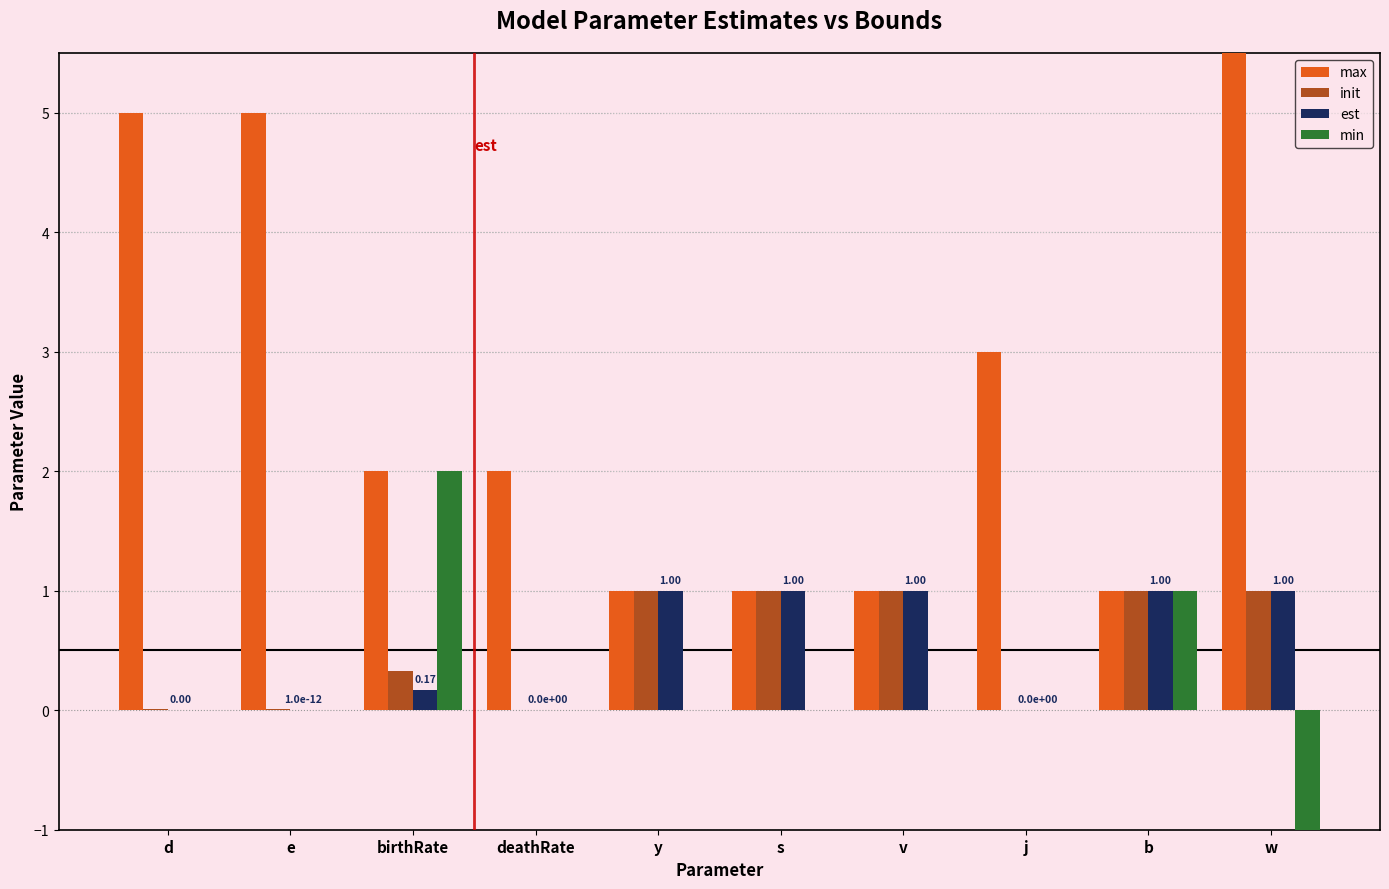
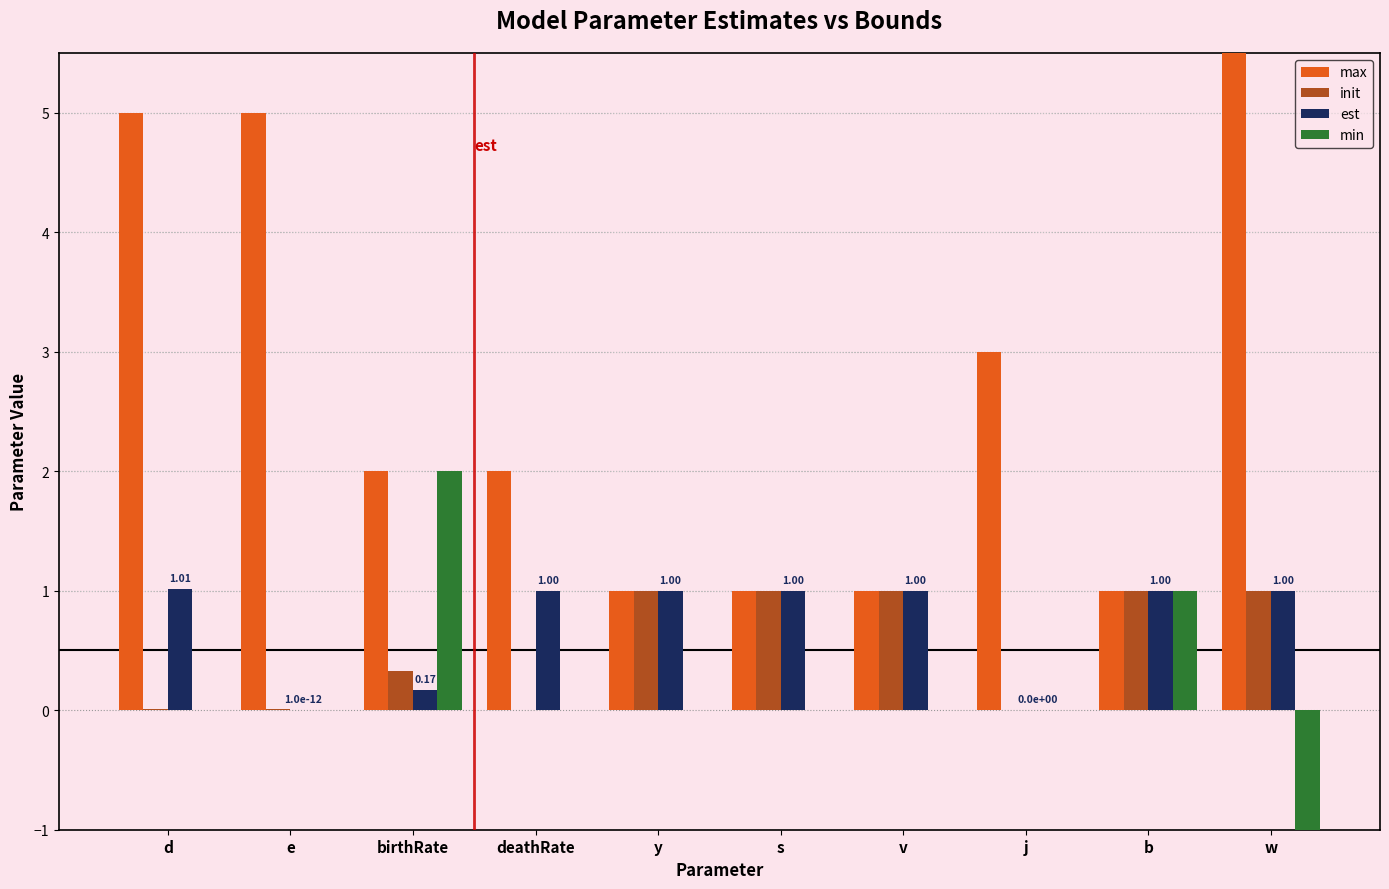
est, d: 0.00 -> 1.01
est, deathRate: 0.0e+00 -> 1.00
